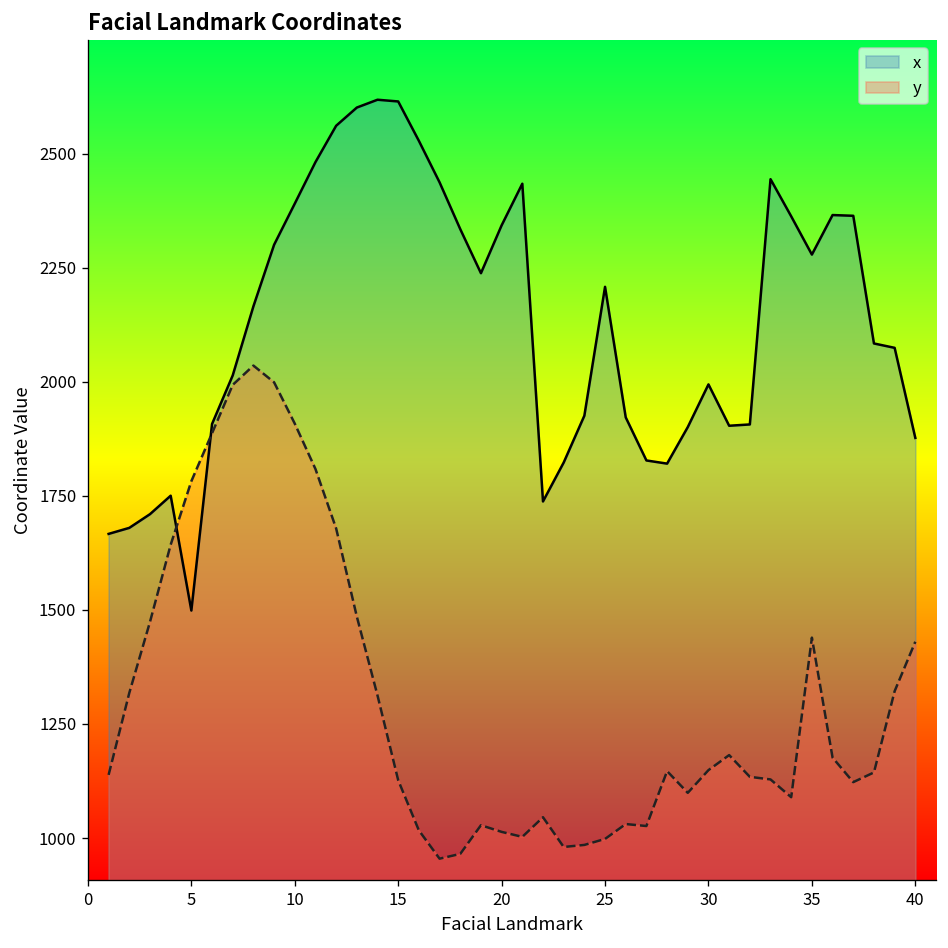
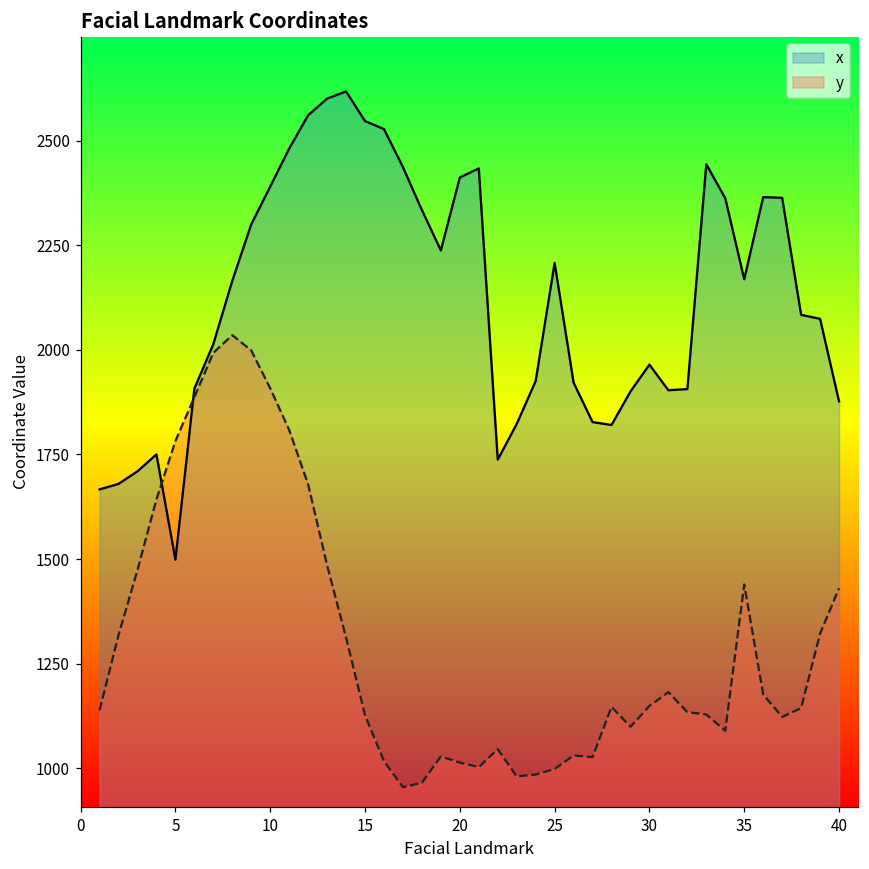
x, 15: 2610 -> 2550
x, 20: 2340 -> 2410
x, 30: 1990 -> 1960
x, 35: 2280 -> 2170
